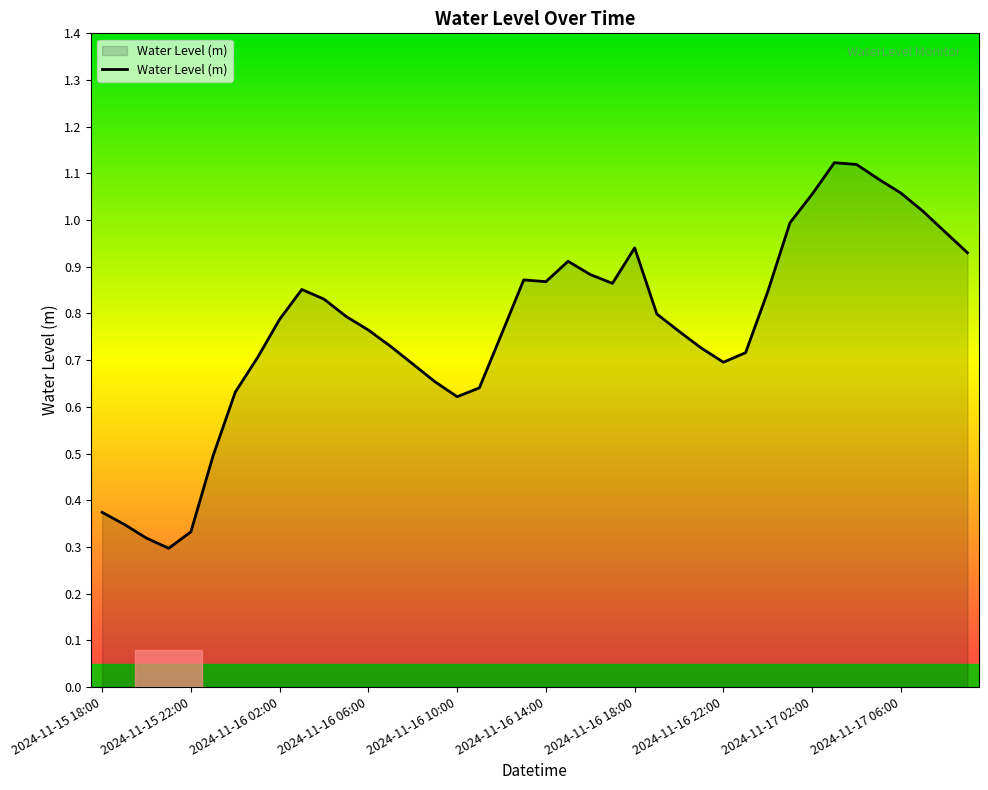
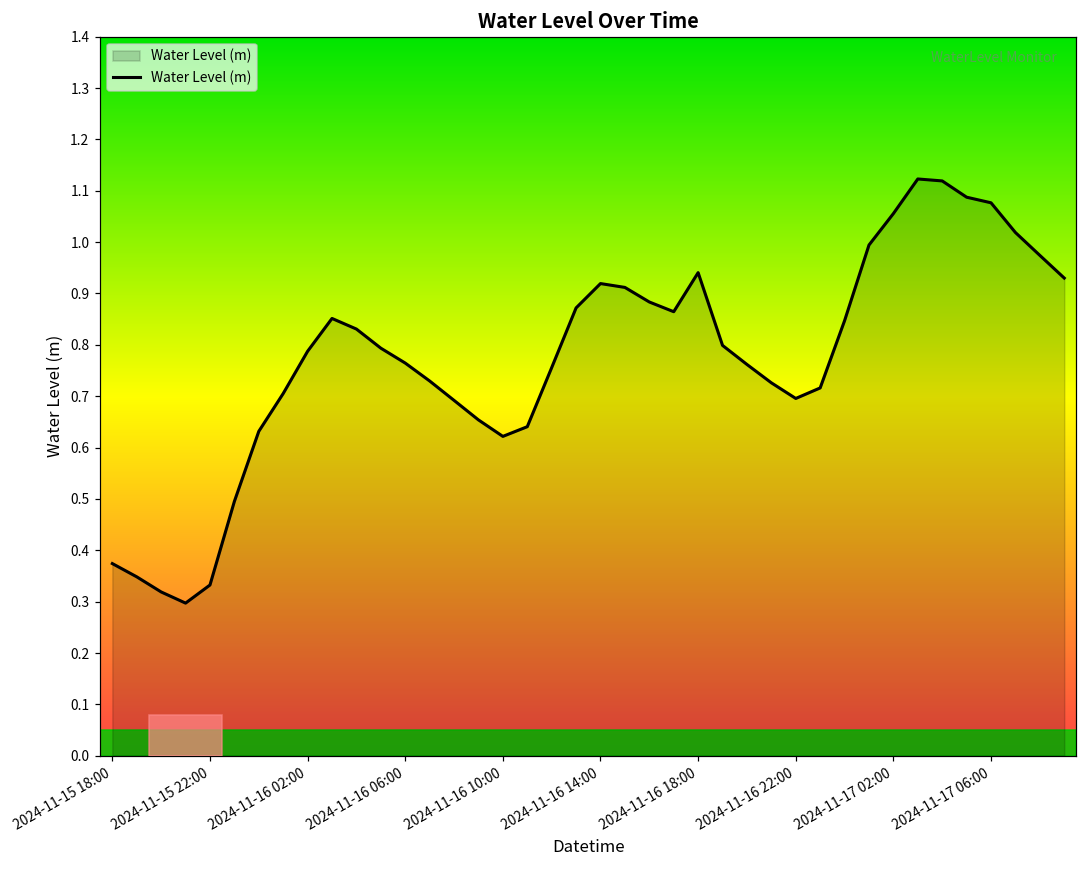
2024-11-16 14:00: 0.87 -> 0.92
2024-11-17 06:00: 1.06 -> 1.08
